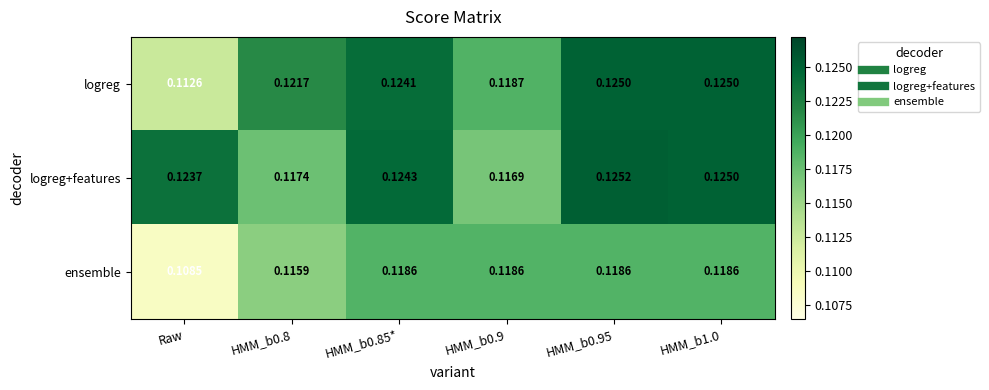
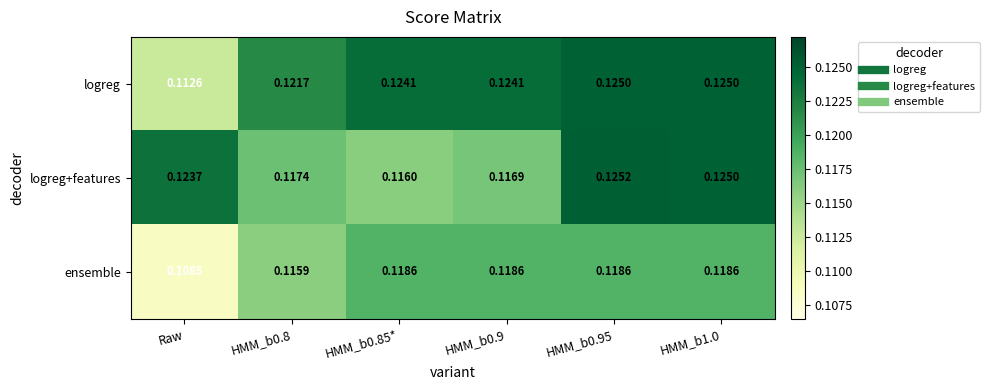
logreg, HMM_b0.9: 0.1187 -> 0.1241
logreg+features, HMM_b0.85*: 0.1243 -> 0.1160
